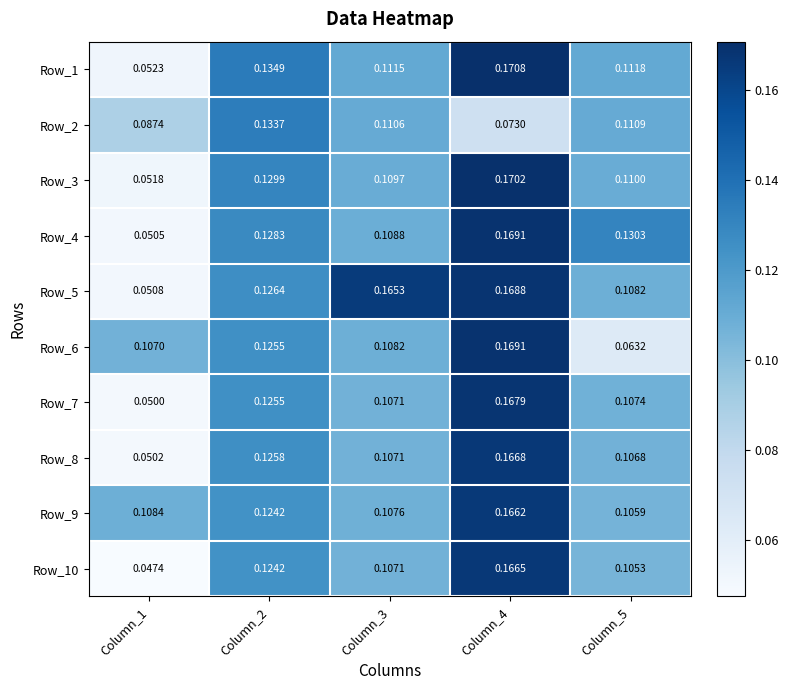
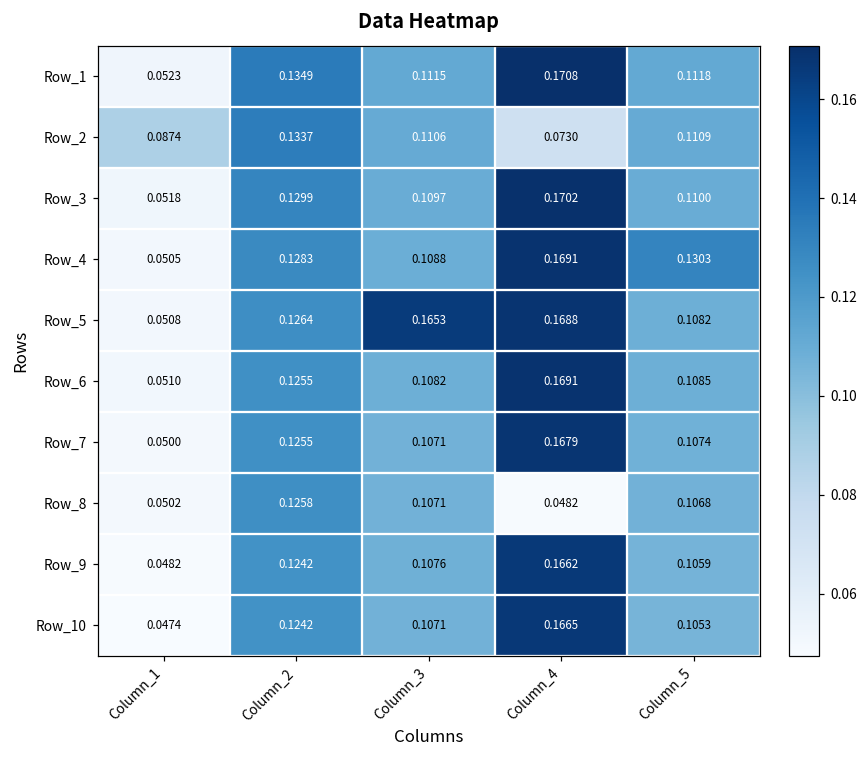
Row_6, Column_1: 0.1070 -> 0.0510
Row_6, Column_5: 0.0632 -> 0.1085
Row_8, Column_4: 0.1668 -> 0.0482
Row_9, Column_1: 0.1084 -> 0.0482
